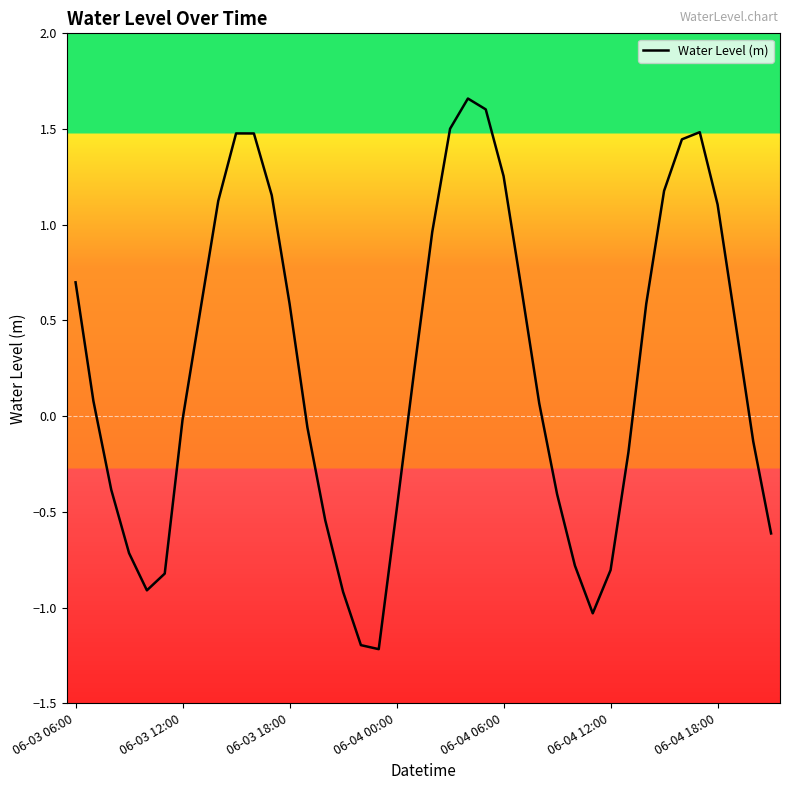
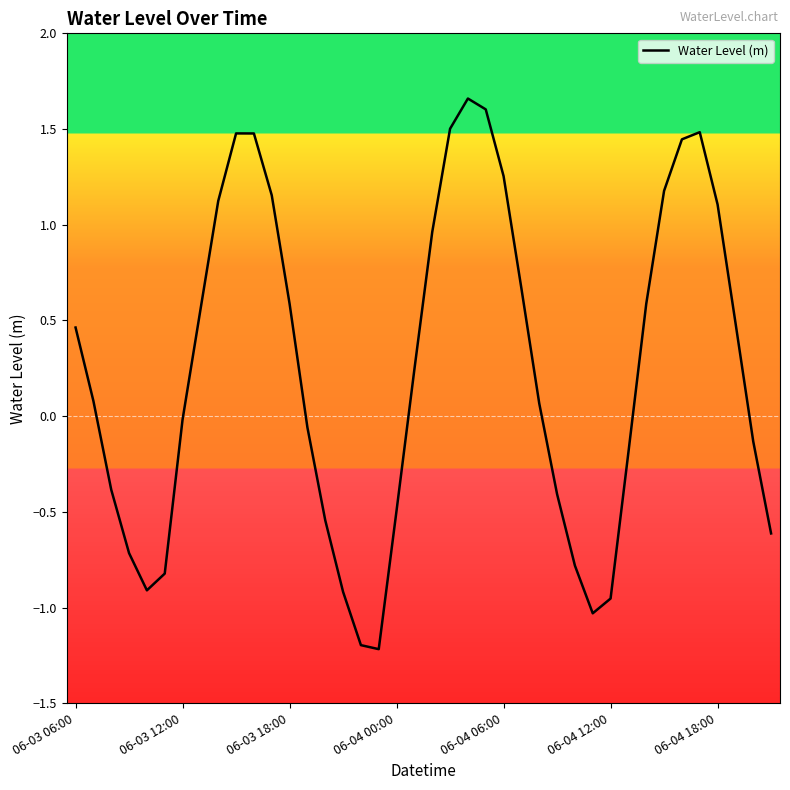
06-03 06:00: 0.70 -> 0.46
06-04 12:00: -0.80 -> -0.95
